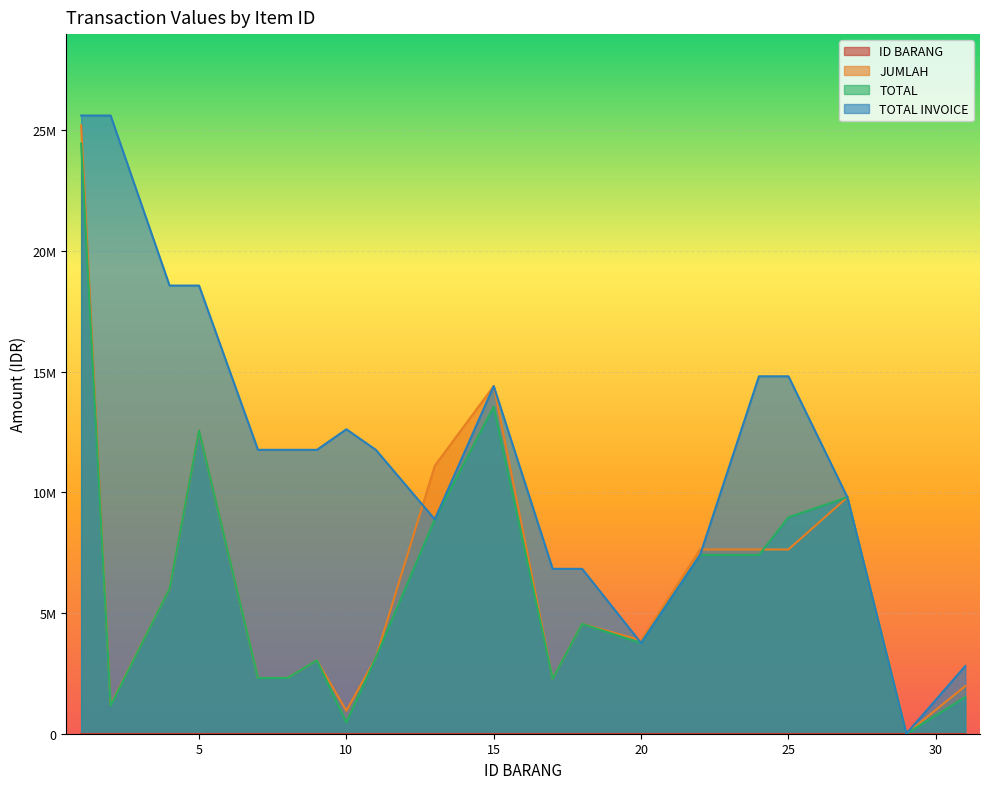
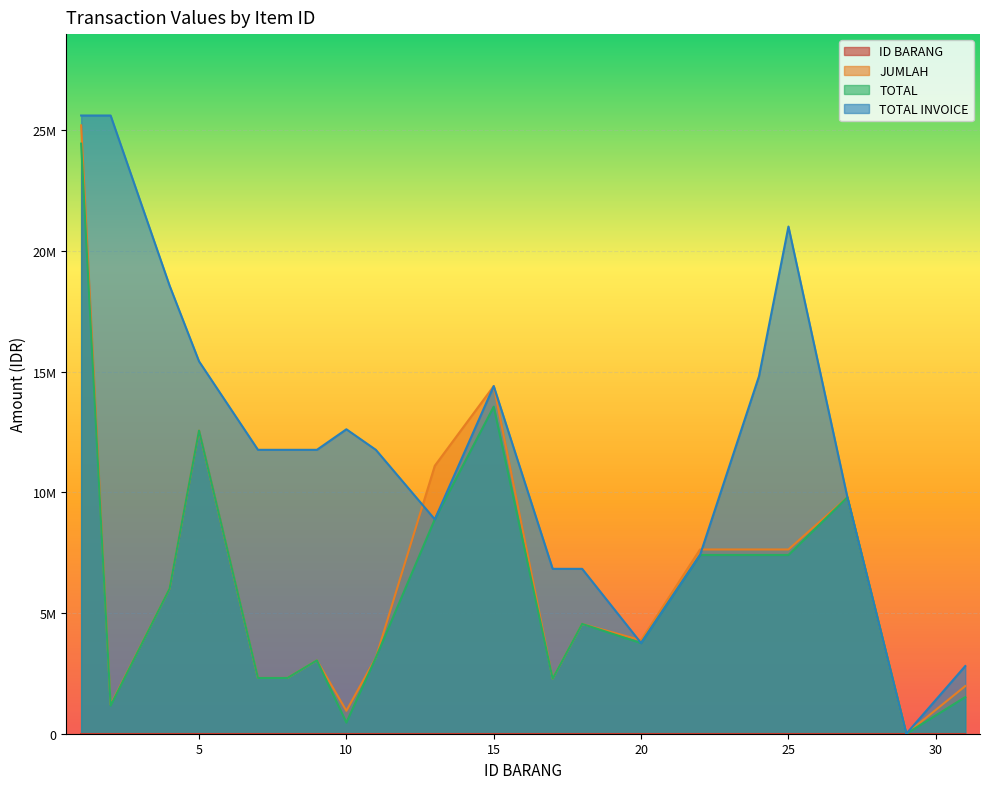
TOTAL INVOICE, 5: 18600000 -> 15400000
TOTAL, 25: 9000000 -> 7400000
TOTAL INVOICE, 25: 14800000 -> 21000000
